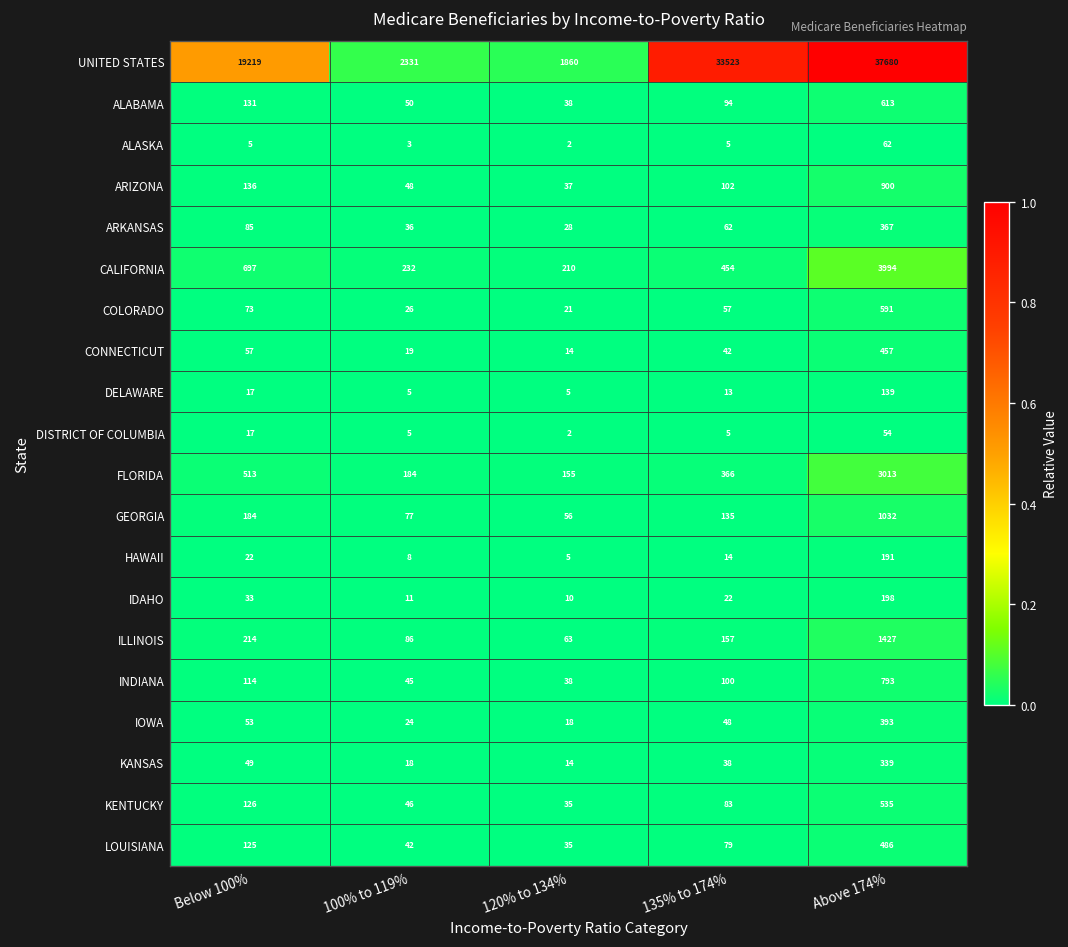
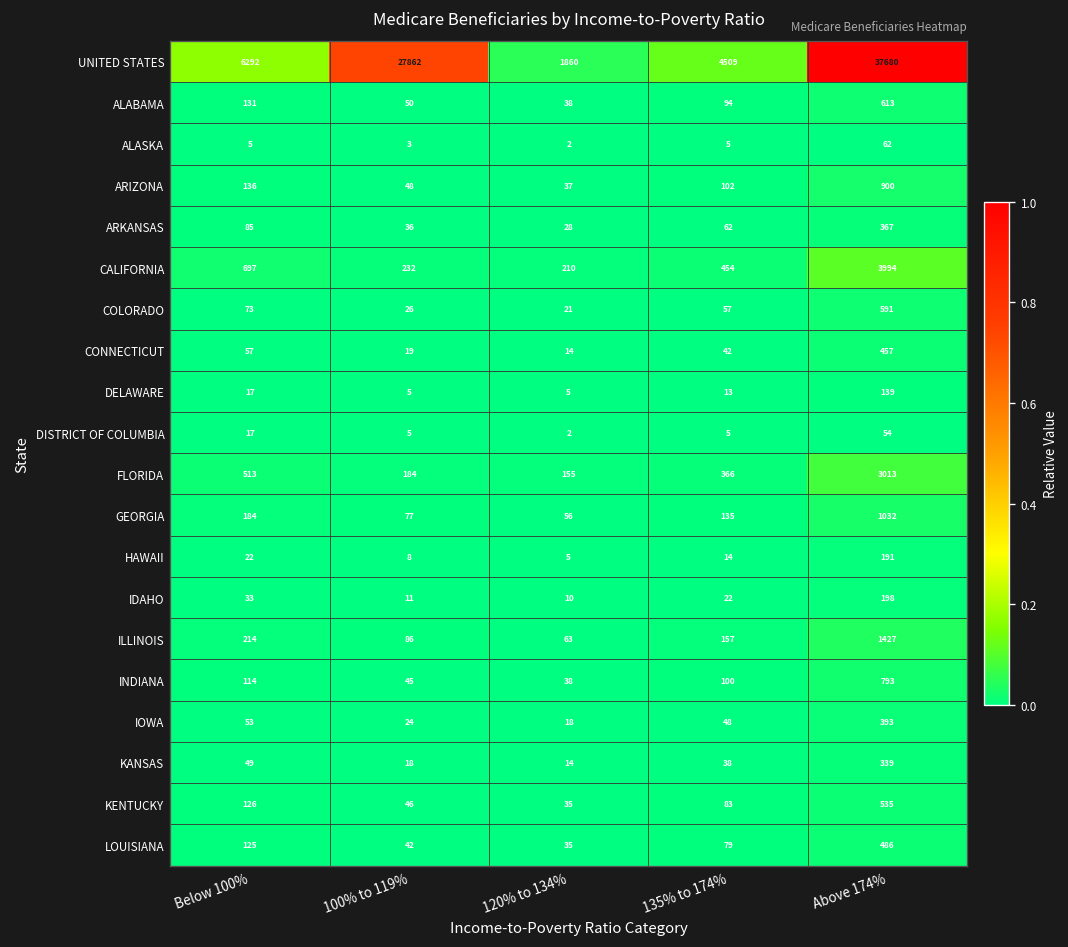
UNITED STATES, Below 100%: 19219 -> 6292
UNITED STATES, 100% to 119%: 2331 -> 27862
UNITED STATES, 135% to 174%: 33523 -> 4509
